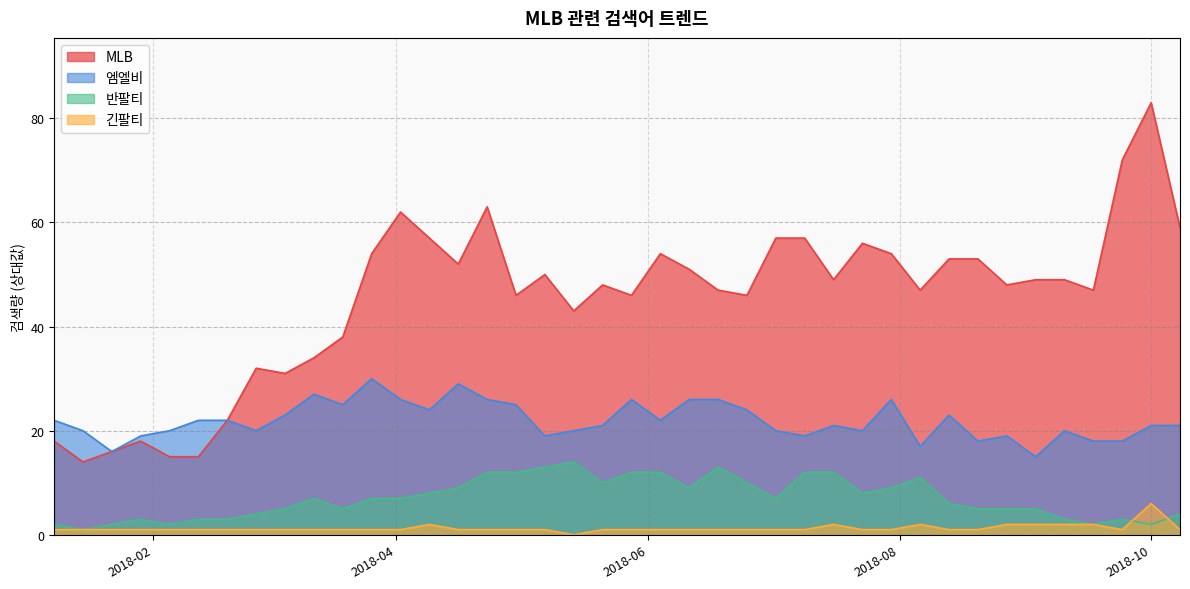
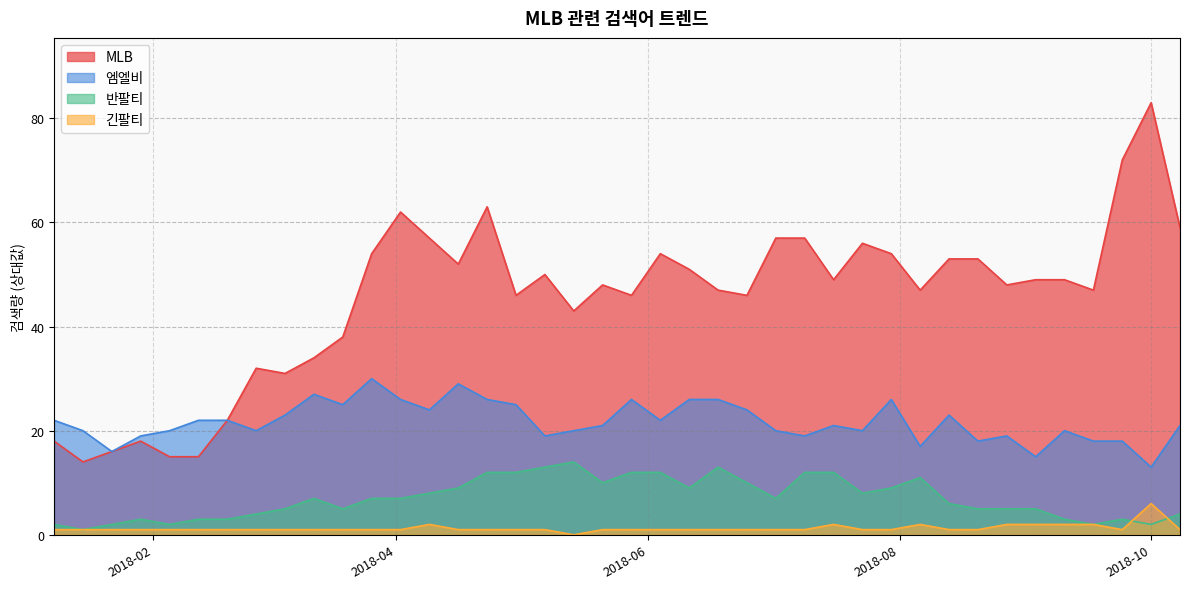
엠엘비, 2018-10: 21 -> 13
